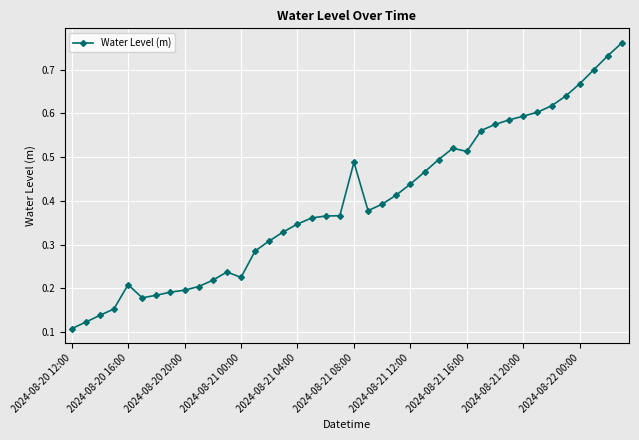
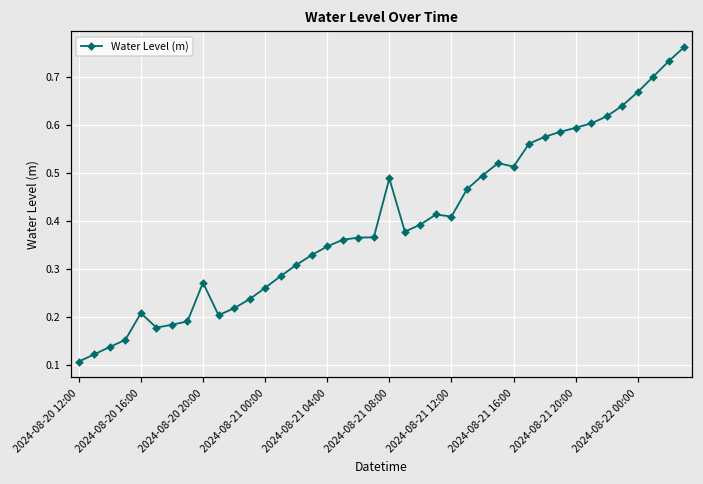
2024-08-20 20:00: 0.20 -> 0.27
2024-08-21 00:00: 0.23 -> 0.26
2024-08-21 12:00: 0.44 -> 0.41
